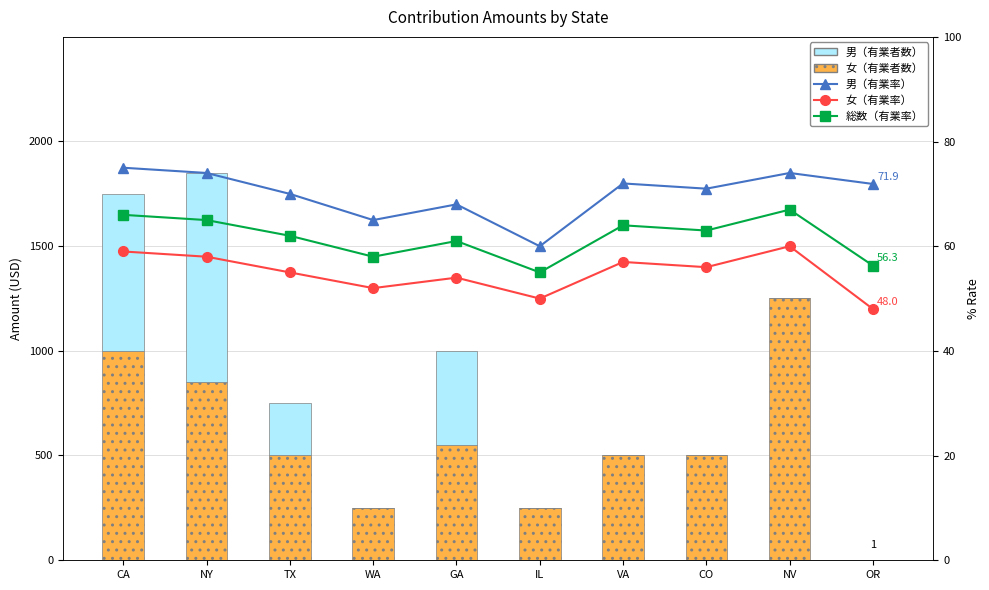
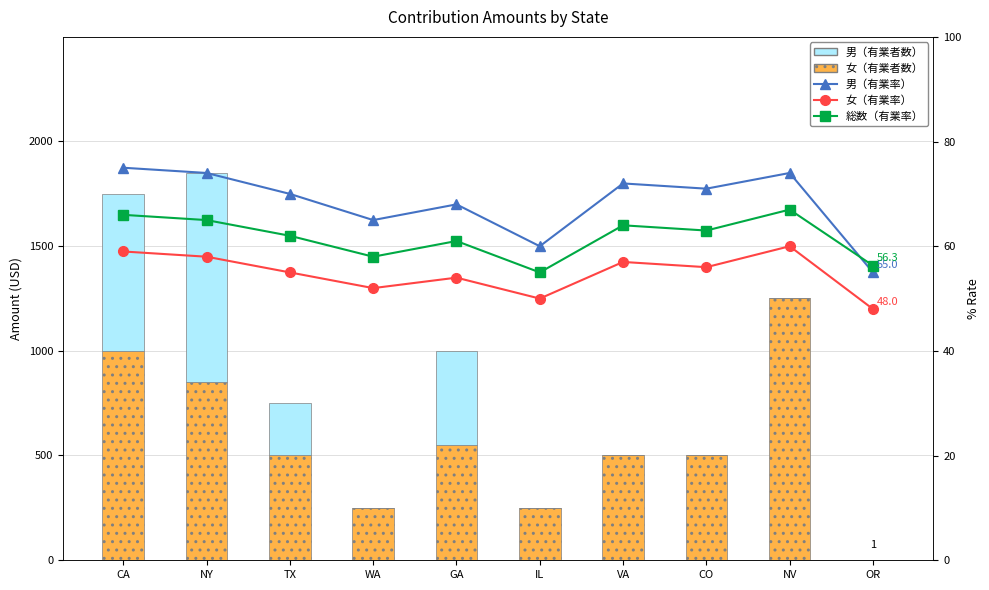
男（有業率）, OR: 71.9 -> 55.0
